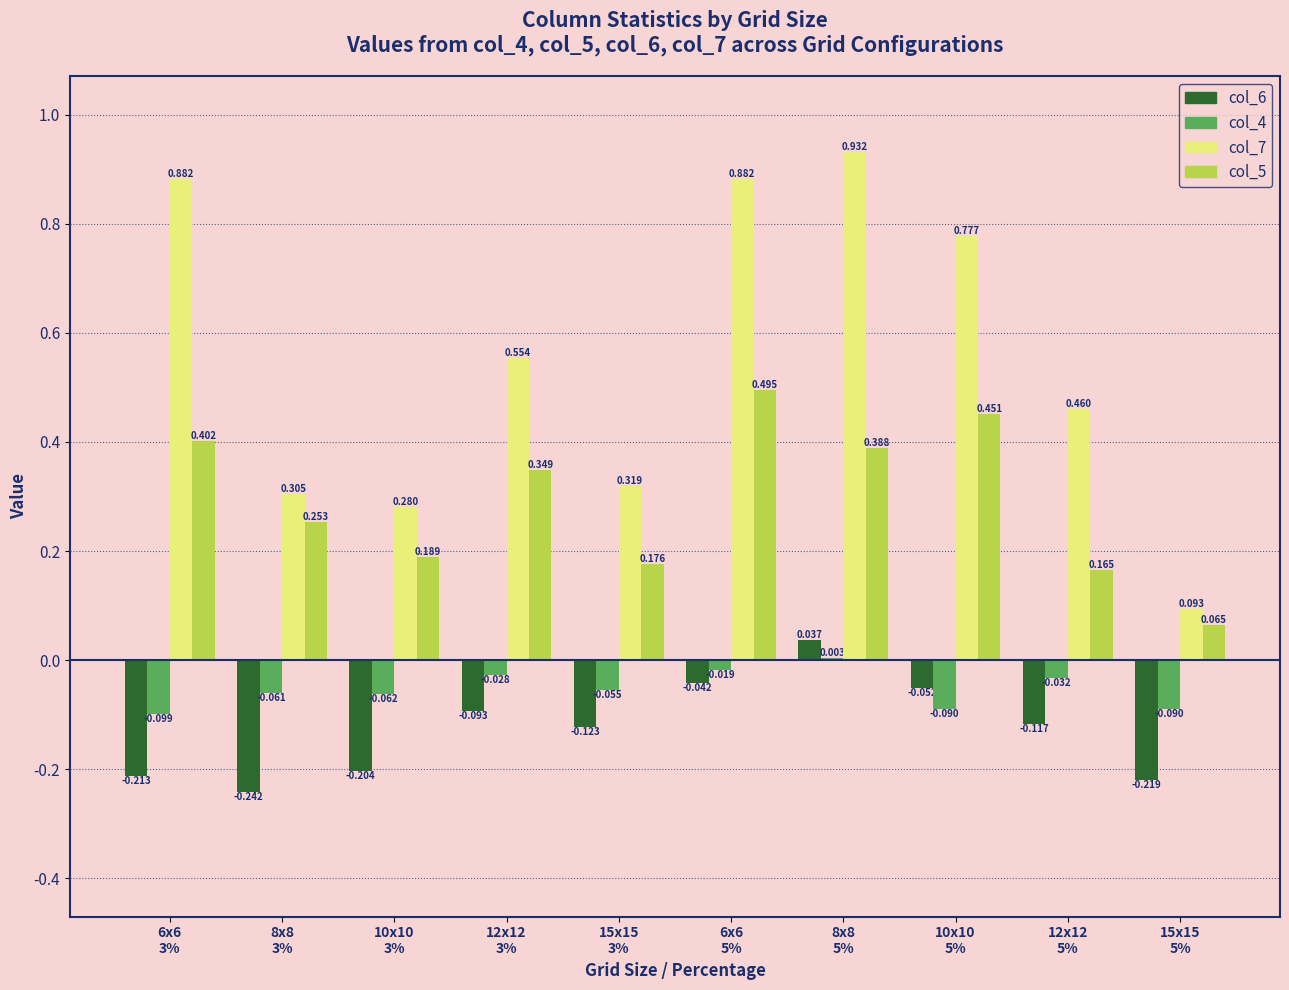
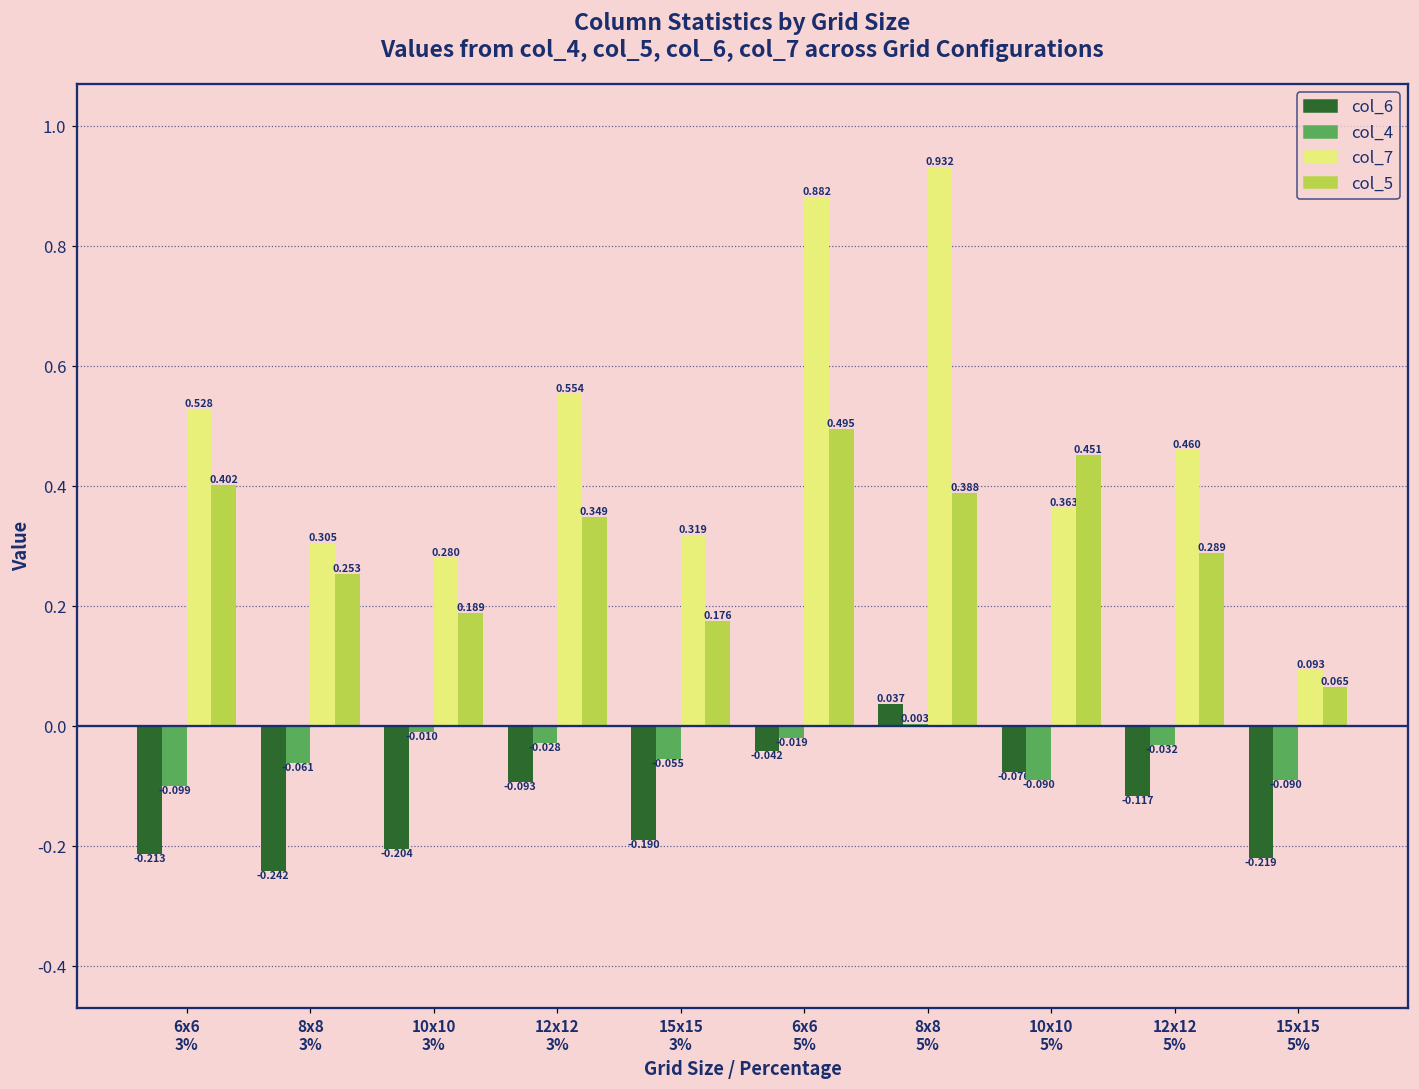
col_7, 6x6 3%: 0.882 -> 0.528
col_4, 10x10 3%: -0.062 -> -0.010
col_6, 15x15 3%: -0.123 -> -0.190
col_6, 10x10 5%: -0.052 -> -0.076
col_7, 10x10 5%: 0.777 -> 0.363
col_5, 12x12 5%: 0.165 -> 0.289
